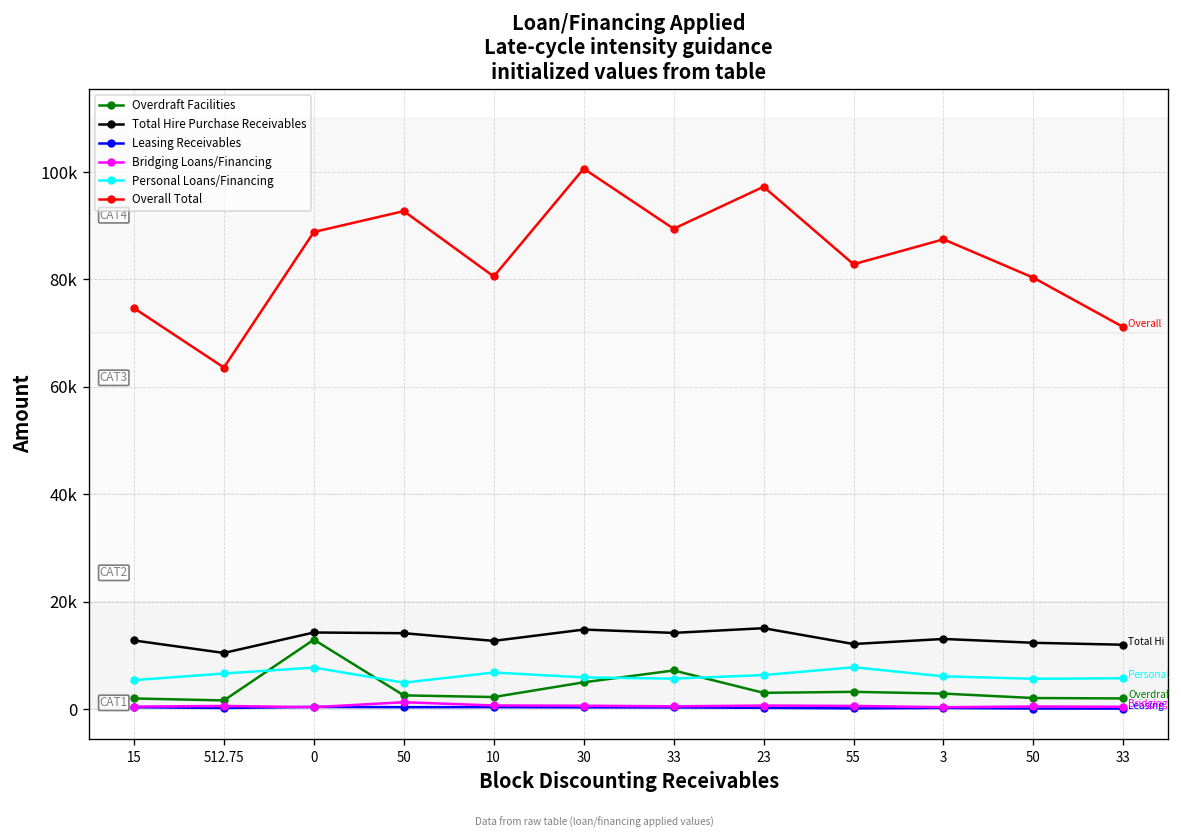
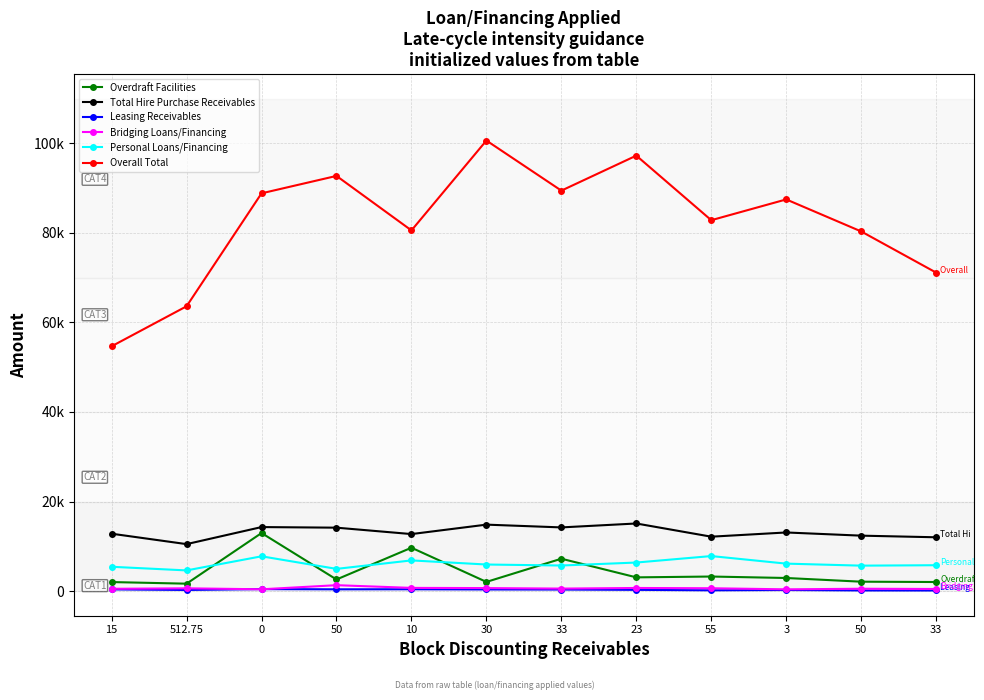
Overall Total, 15: 75000 -> 55000
Personal Loans/Financing, 512.75: 7000 -> 5000
Overdraft Facilities, 10: 2000 -> 10000
Overdraft Facilities, 30: 5000 -> 2000
